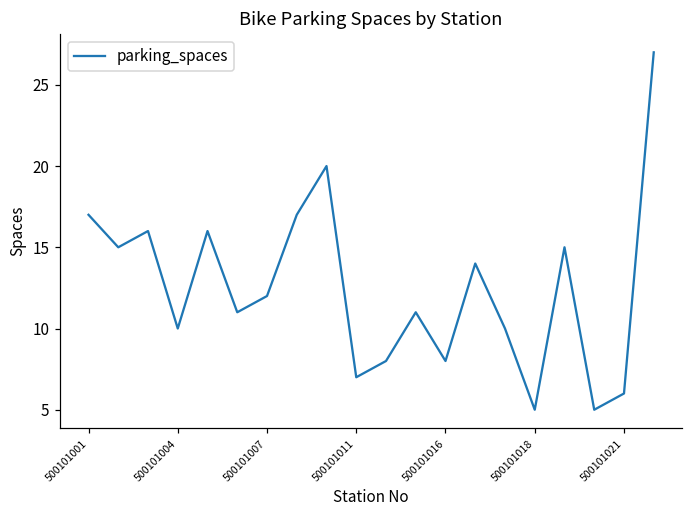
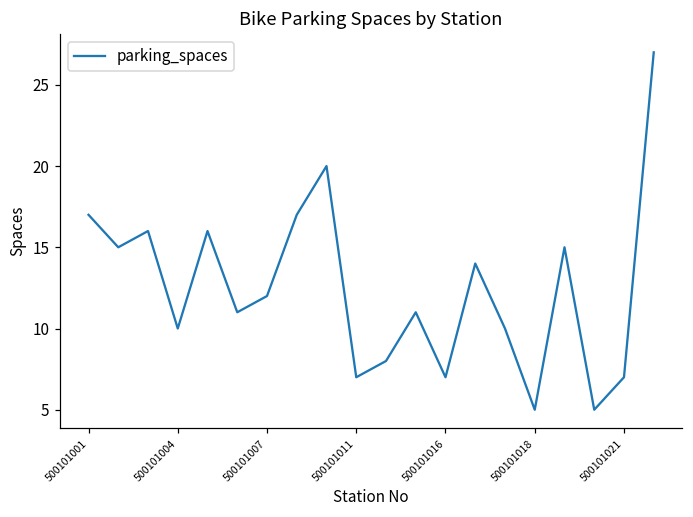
500101016: 8 -> 7
500101021: 6 -> 7
